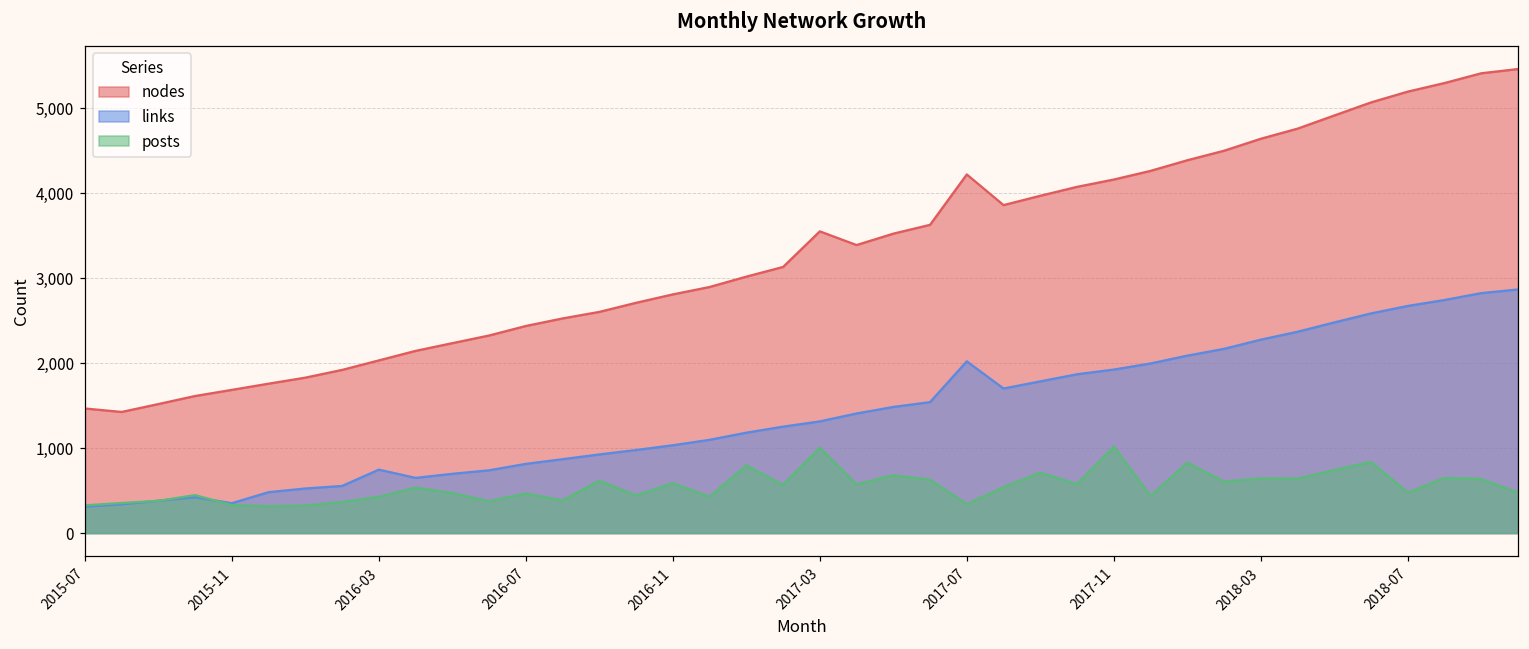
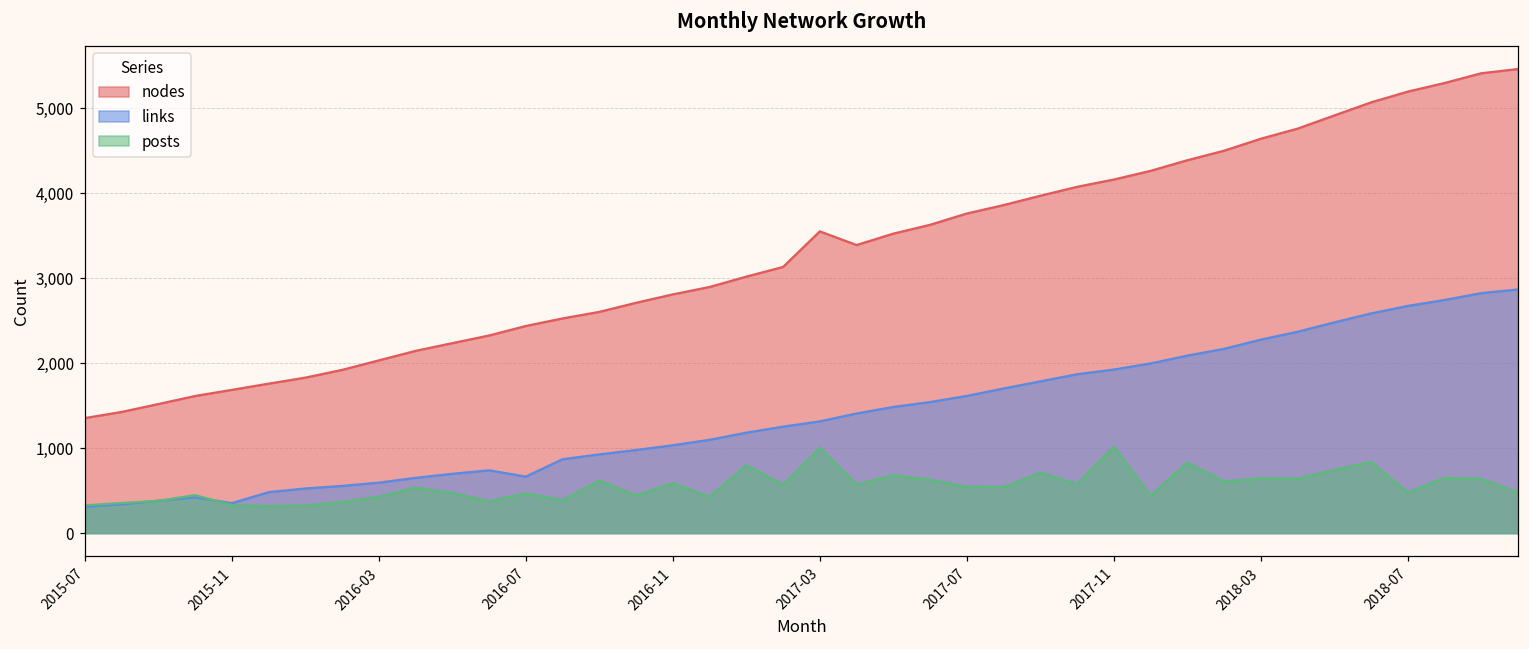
nodes, 2015-07: 1,500 -> 1,400
links, 2016-03: 700 -> 600
links, 2016-07: 800 -> 700
nodes, 2017-07: 4,200 -> 3,800
links, 2017-07: 2,000 -> 1,600
posts, 2017-07: 300 -> 500
